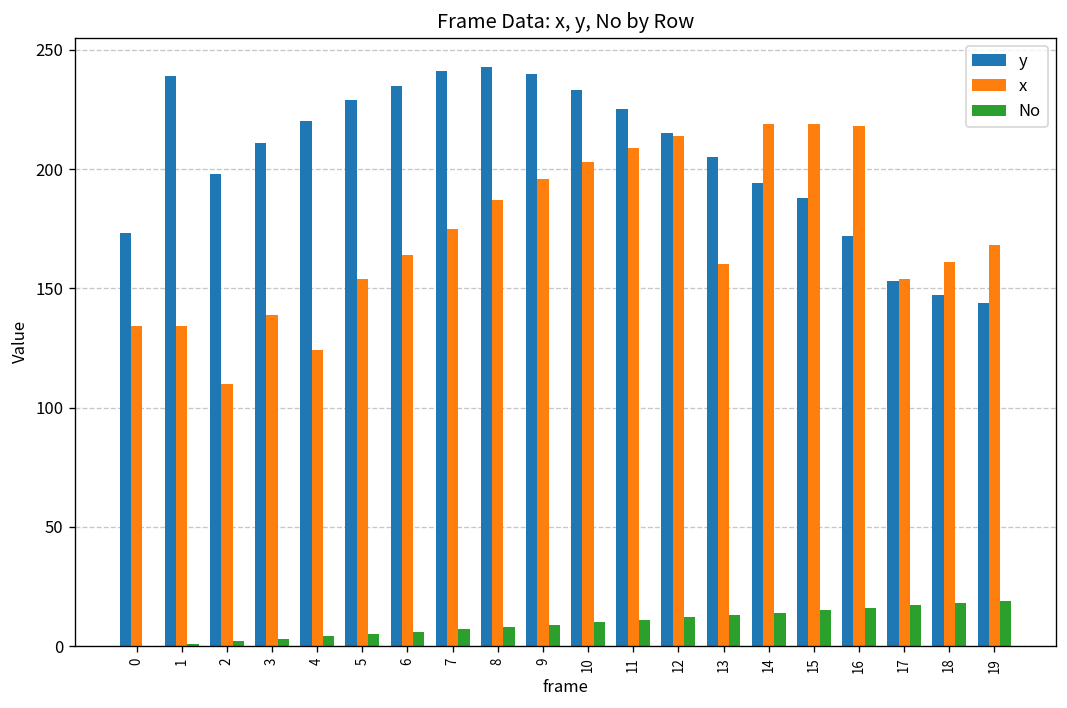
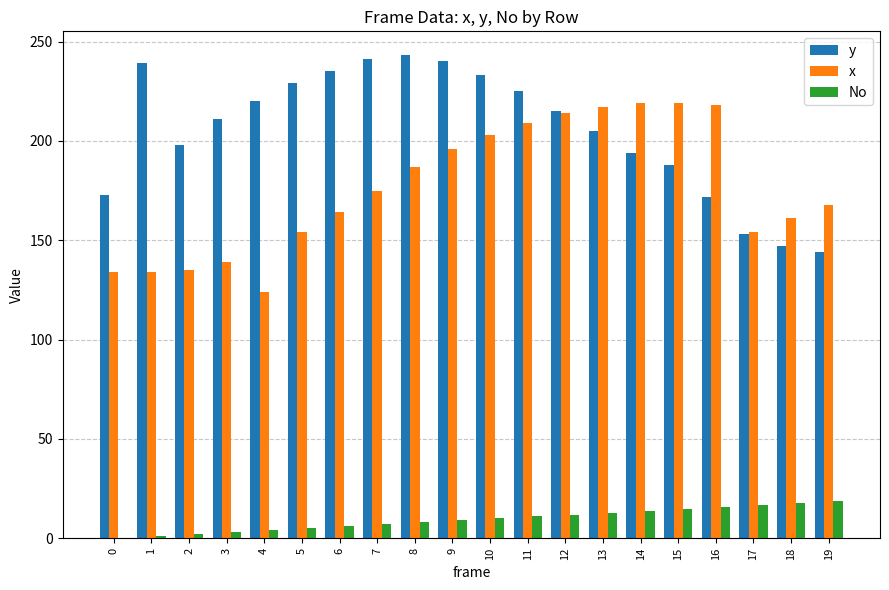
x, 2: 110 -> 135
x, 13: 160 -> 217
